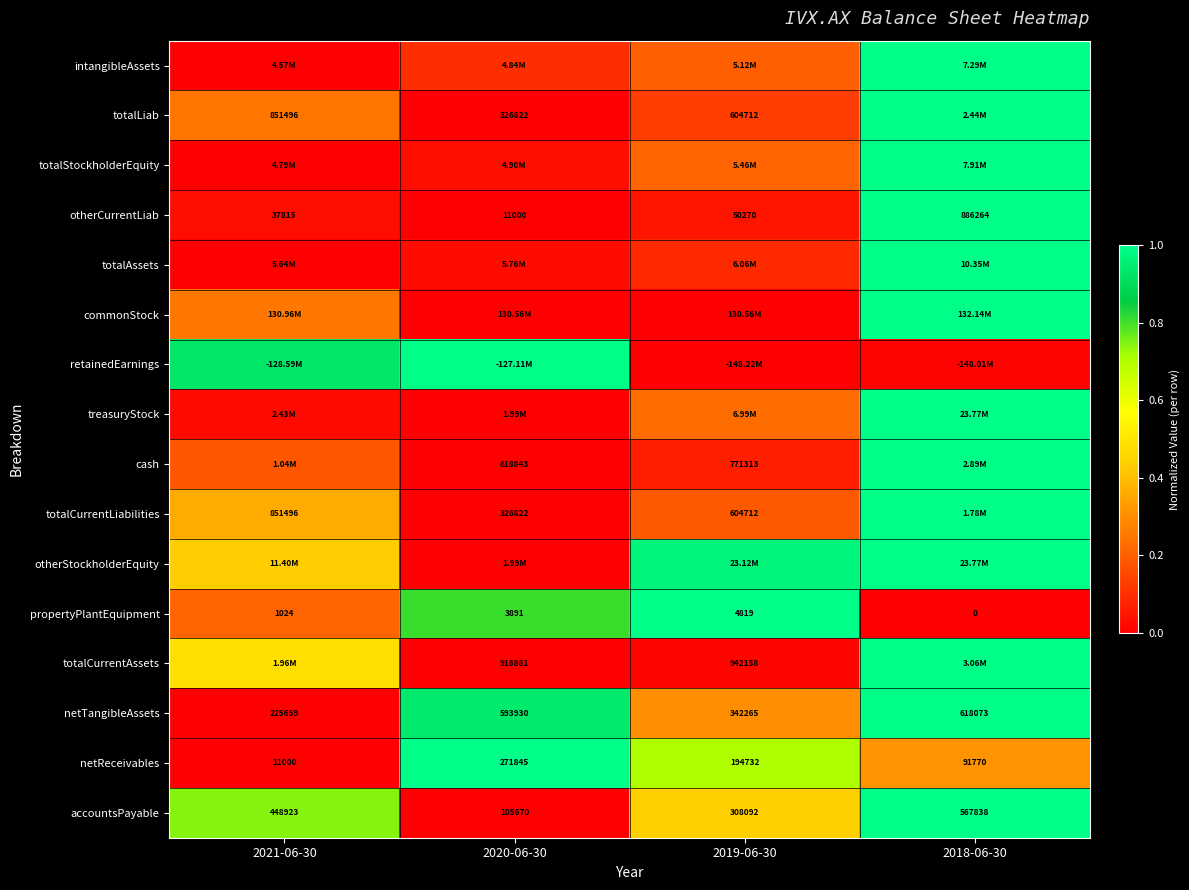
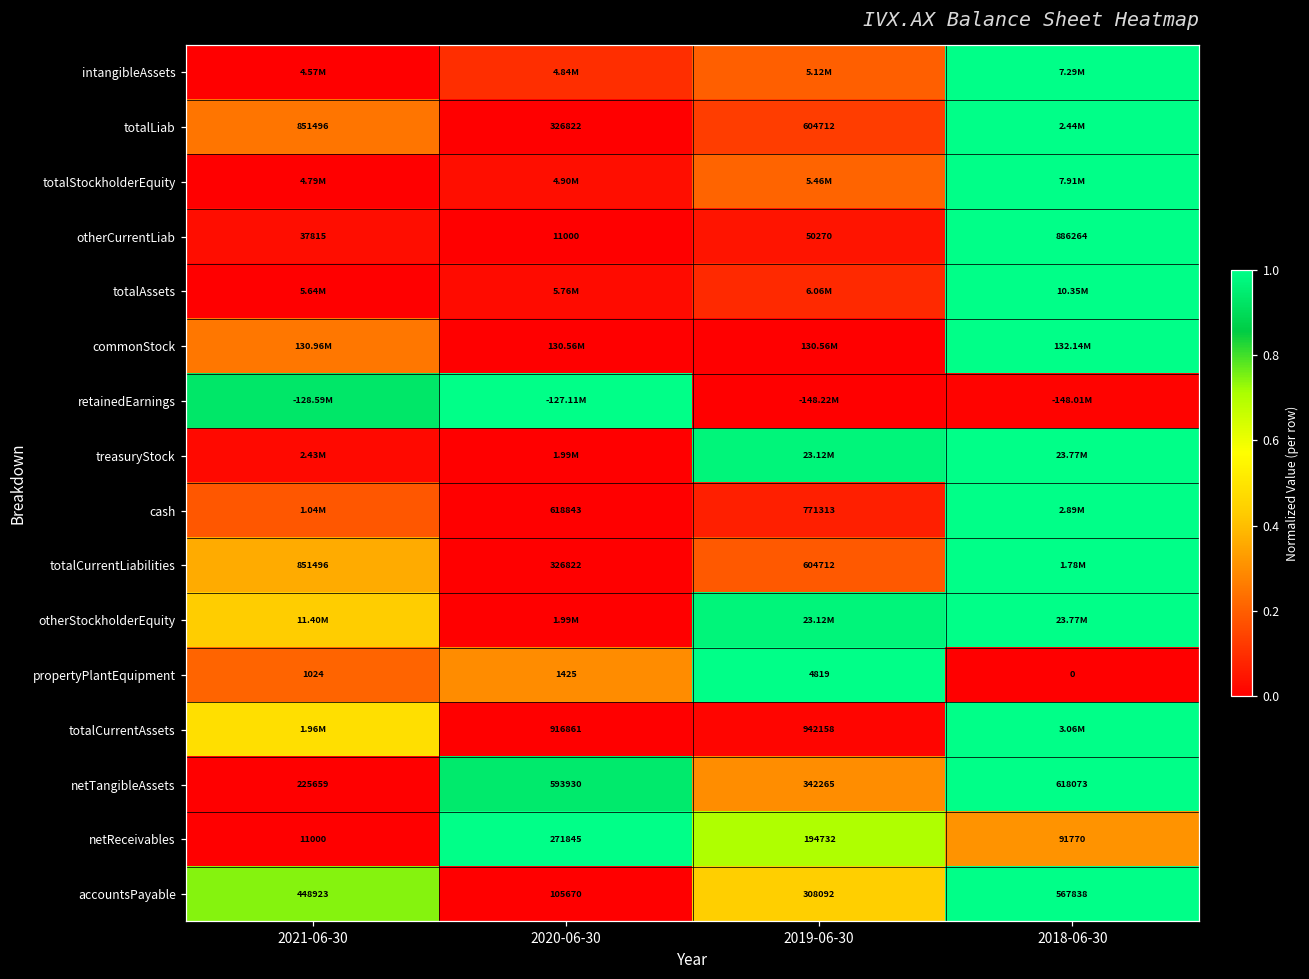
treasuryStock, 2019-06-30: 6.99M -> 23.12M
propertyPlantEquipment, 2020-06-30: 3891 -> 1425
